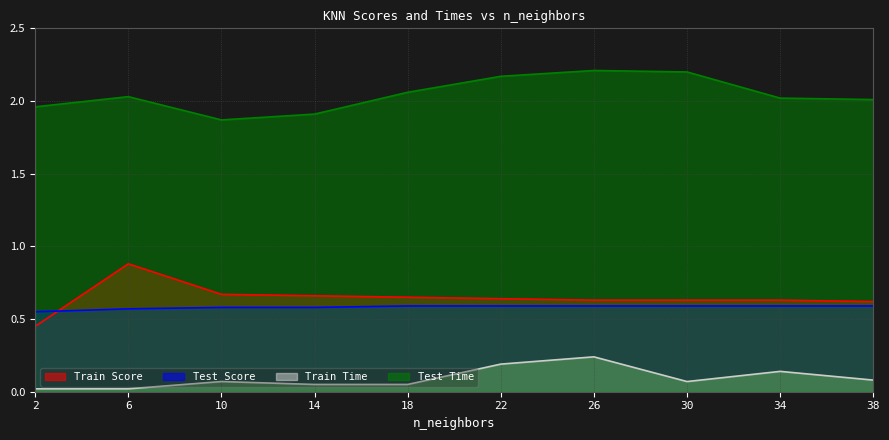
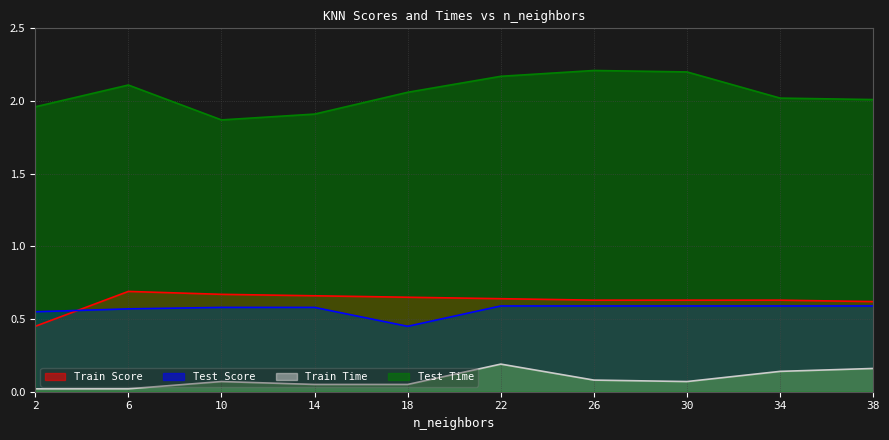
Train Score, 6: 0.88 -> 0.69
Test Time, 6: 2.03 -> 2.11
Test Score, 18: 0.59 -> 0.45
Train Time, 26: 0.24 -> 0.08
Train Time, 38: 0.08 -> 0.16
